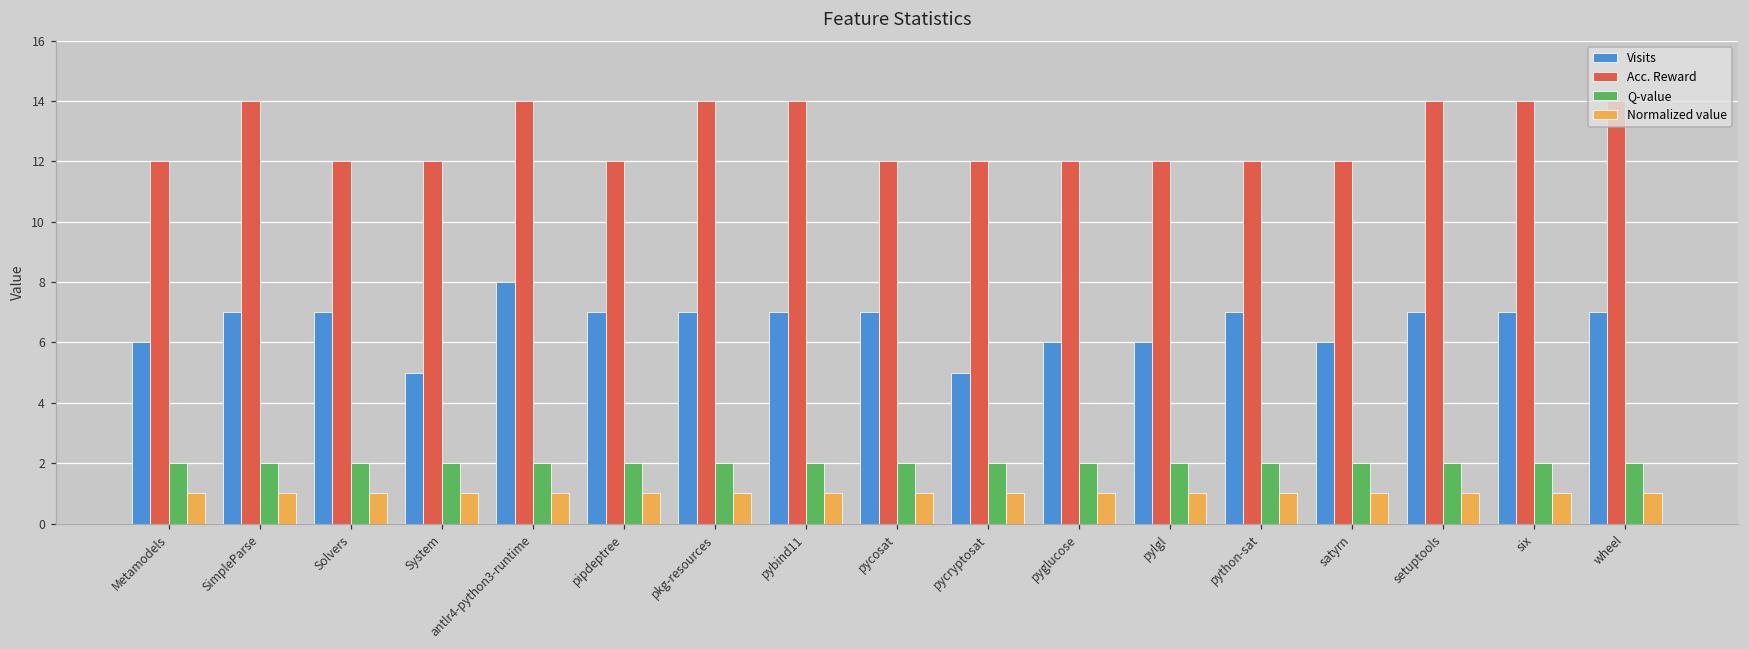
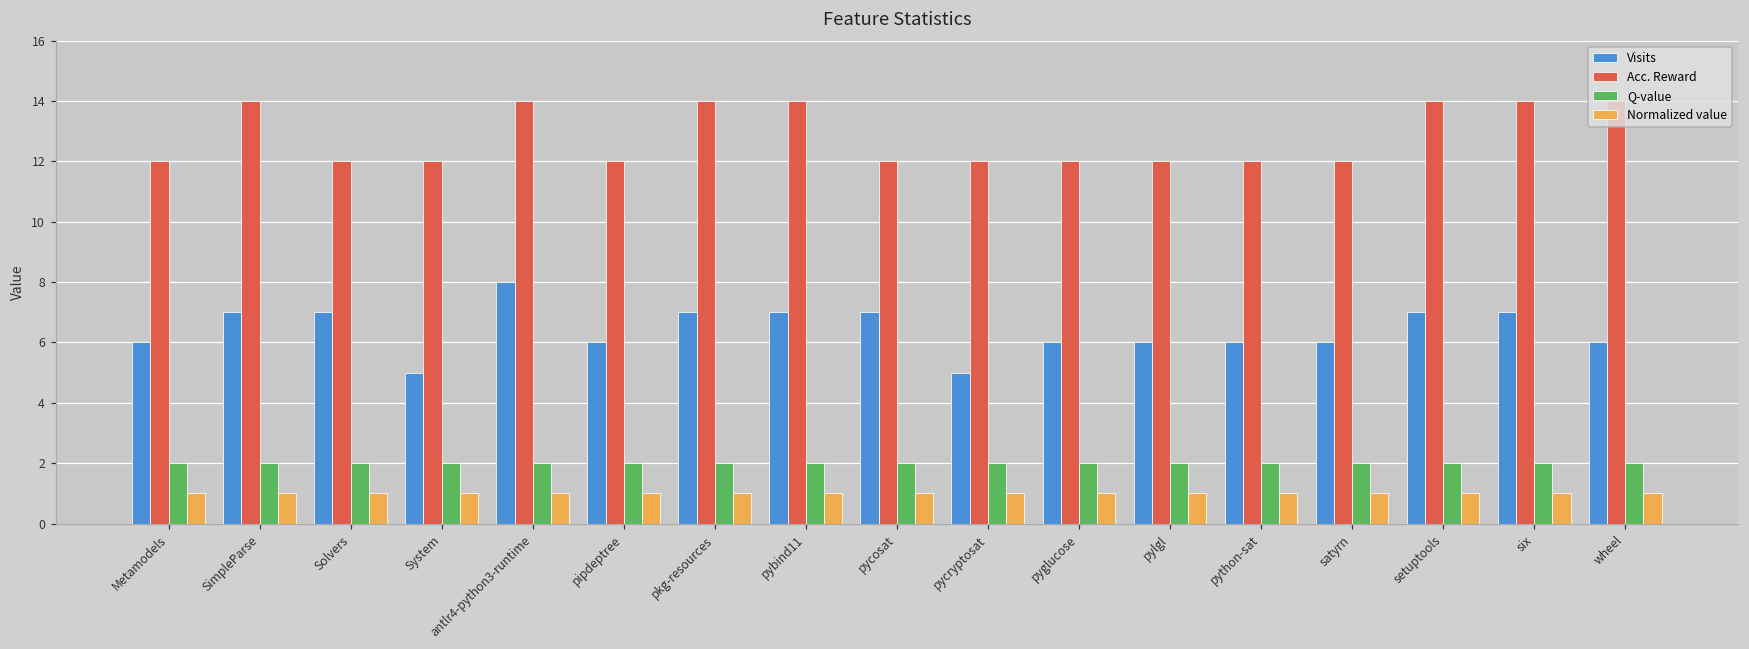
Visits, pipdeptree: 7 -> 6
Visits, python-sat: 7 -> 6
Visits, wheel: 7 -> 6
